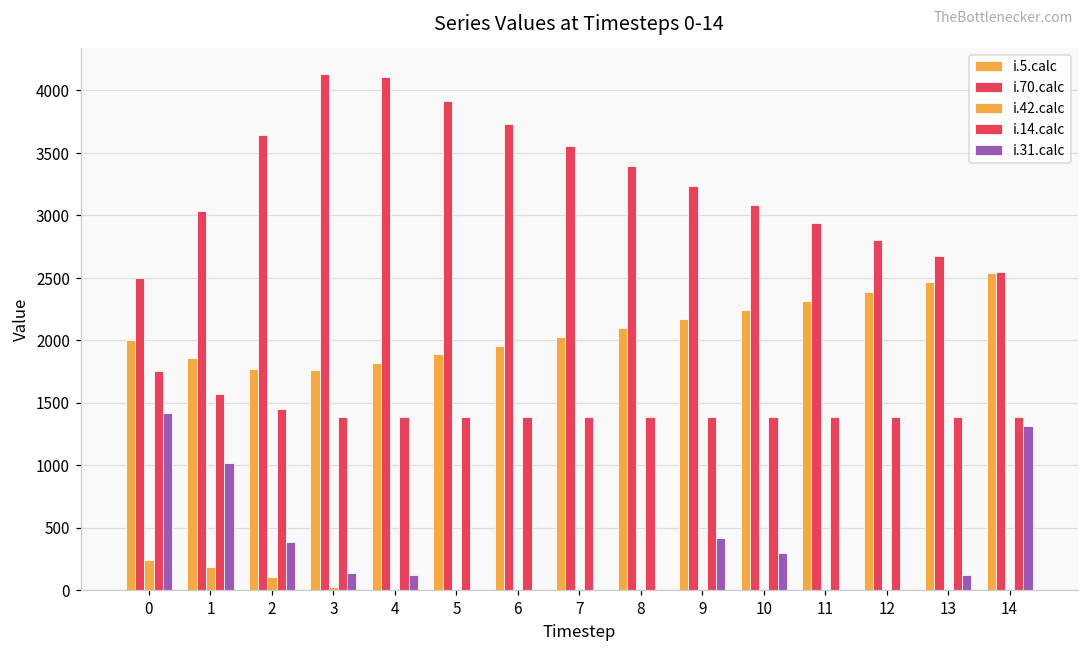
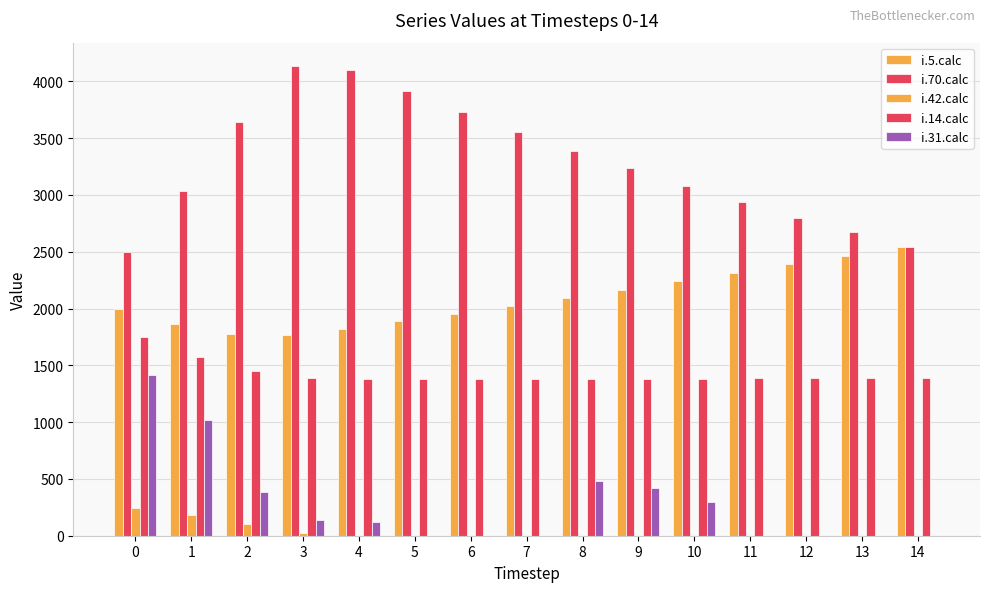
i.31.calc, 8: 0 -> 480
i.31.calc, 13: 120 -> 0
i.31.calc, 14: 1320 -> 0
